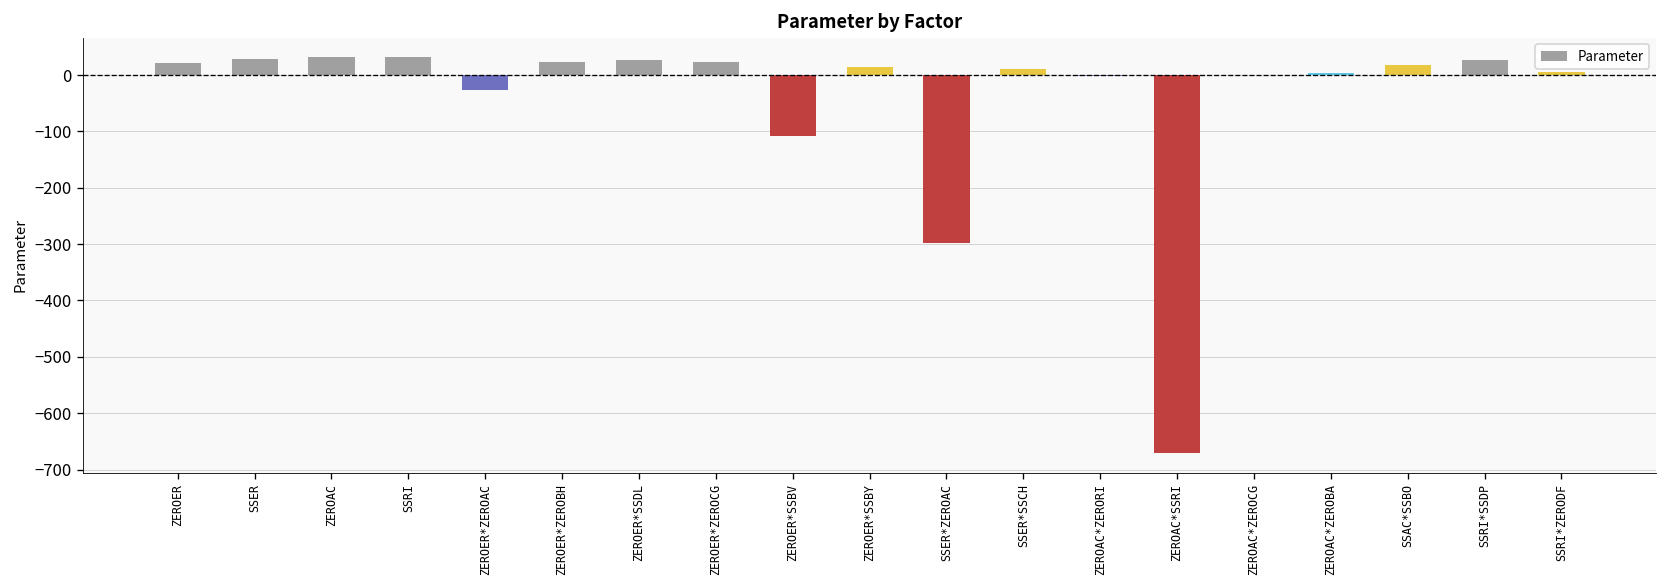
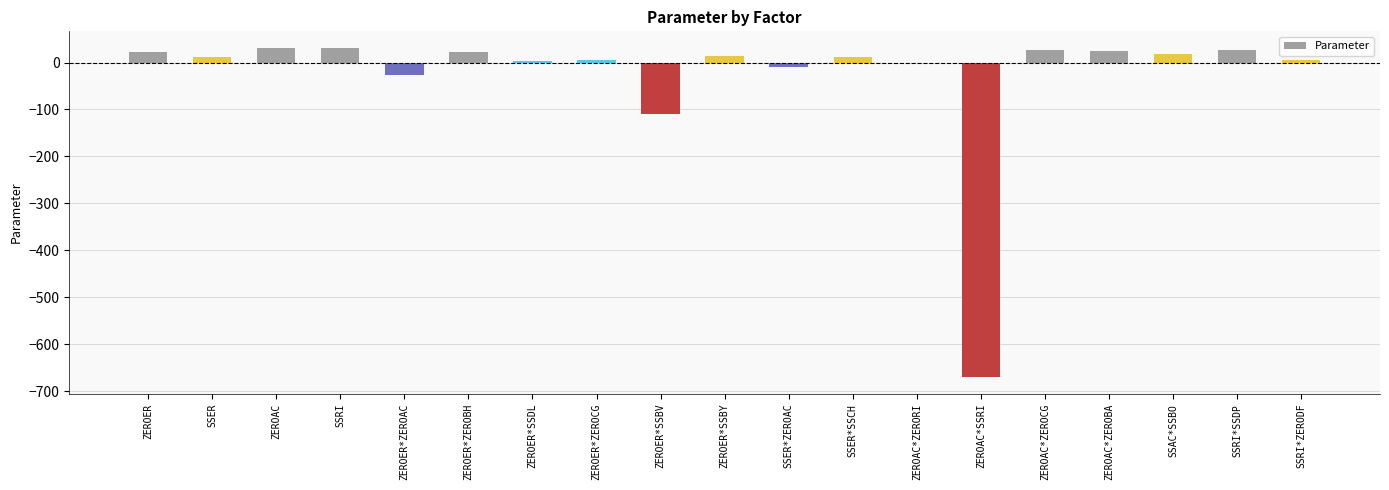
SSER: 30 -> 10
ZEROER*SSDL: 30 -> 0
ZEROER*ZEROCG: 20 -> 0
SSER*ZEROAC: -300 -> -10
ZEROAC*ZEROCG: 0 -> 30
ZEROAC*ZEROBA: 0 -> 20
